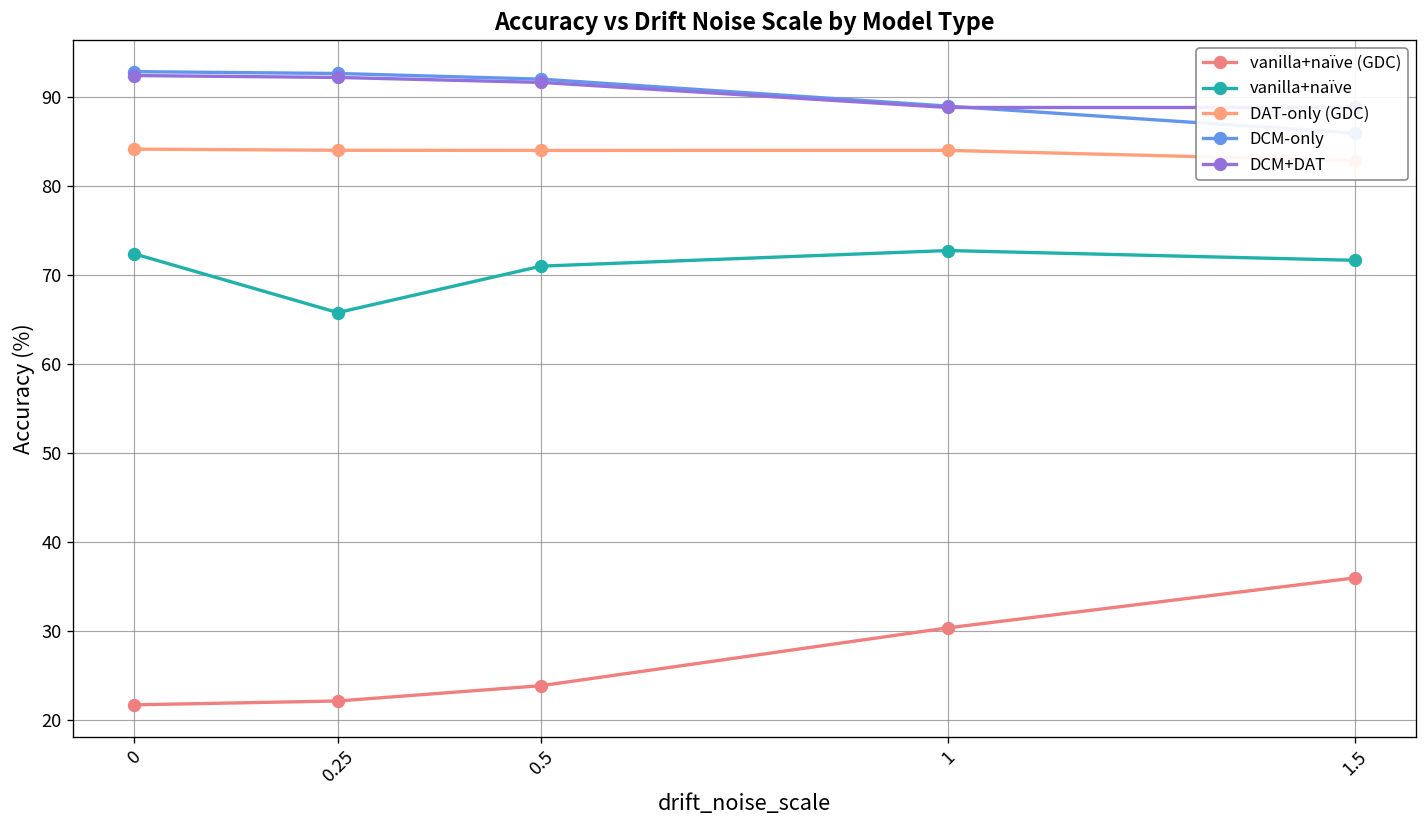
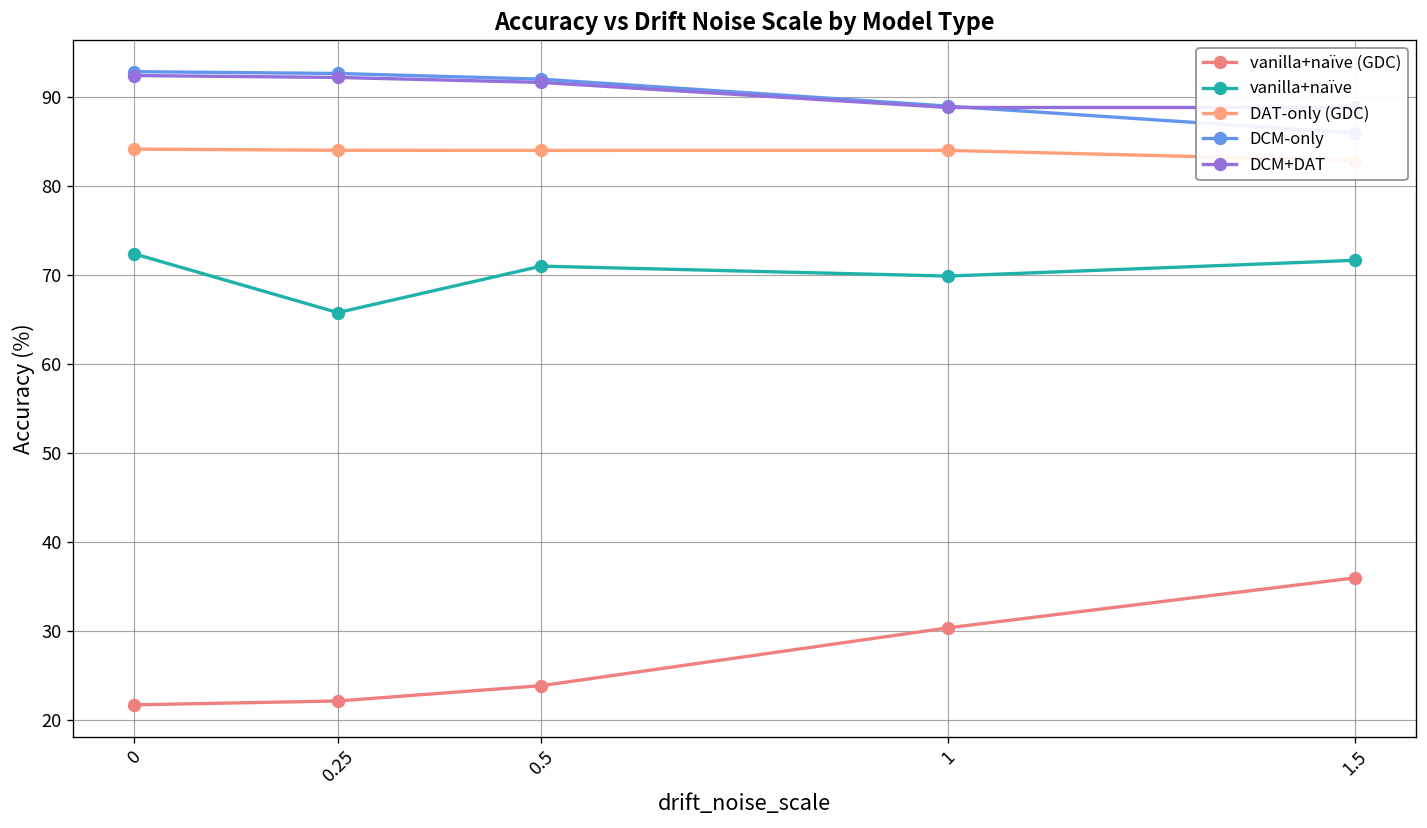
vanilla+naïve, 1: 73 -> 70
